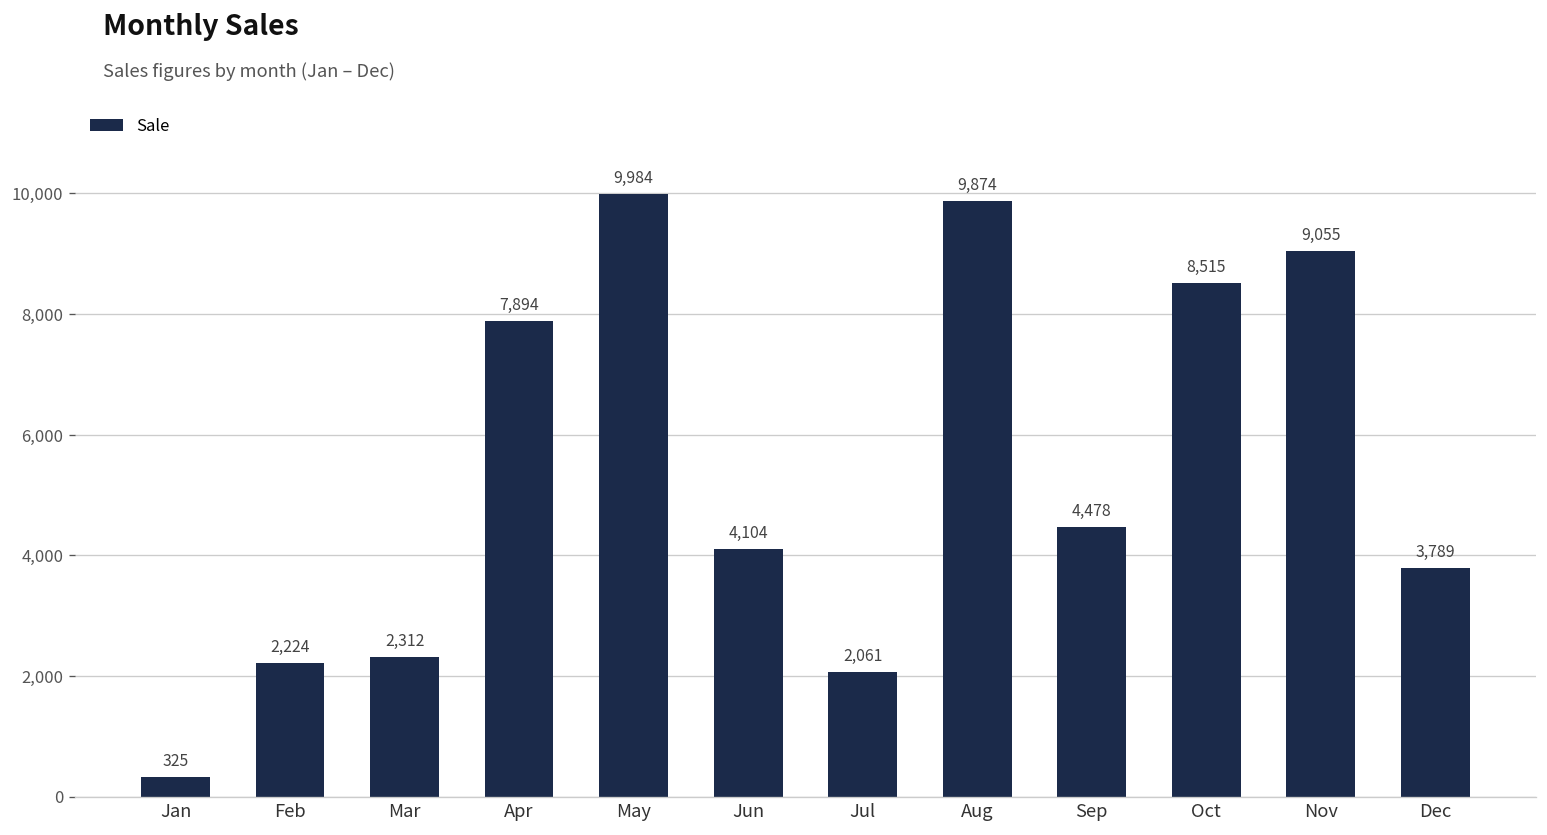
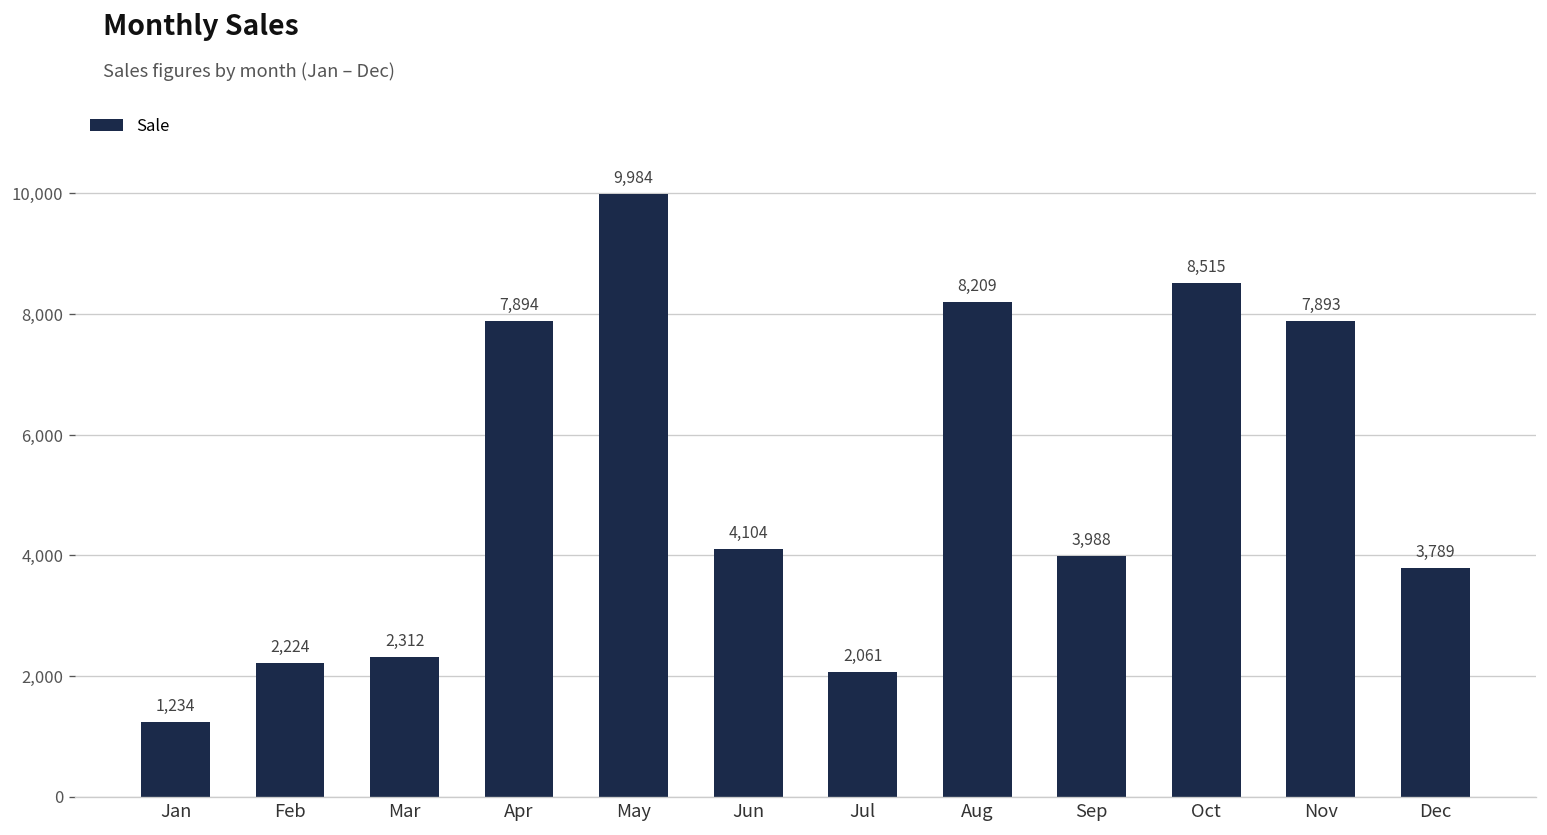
Jan: 325 -> 1,234
Aug: 9,874 -> 8,209
Sep: 4,478 -> 3,988
Nov: 9,055 -> 7,893
